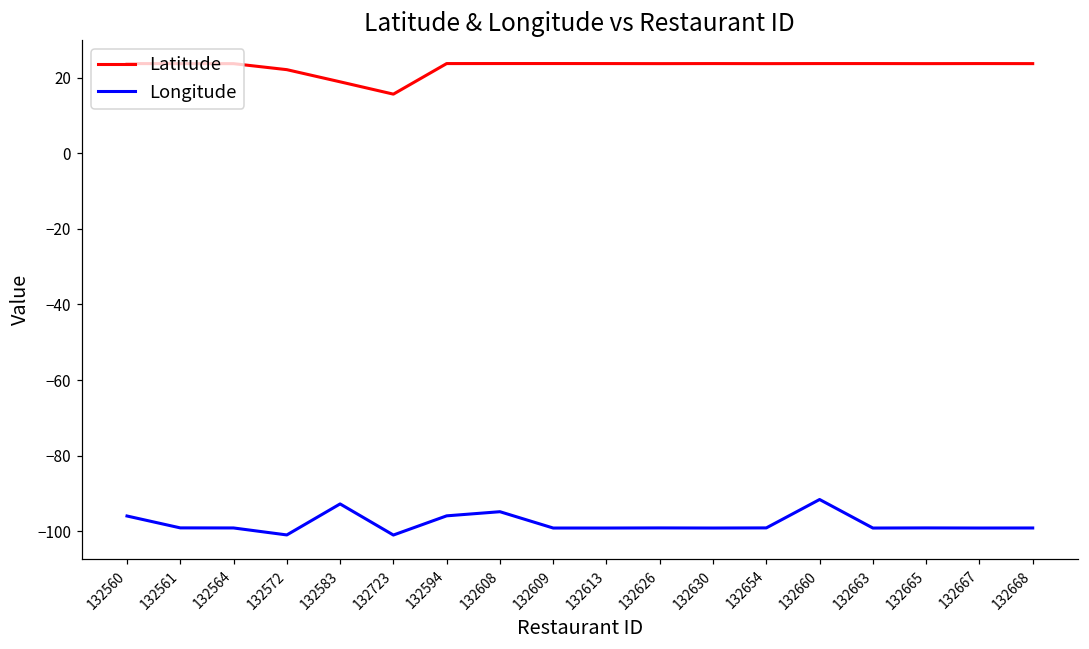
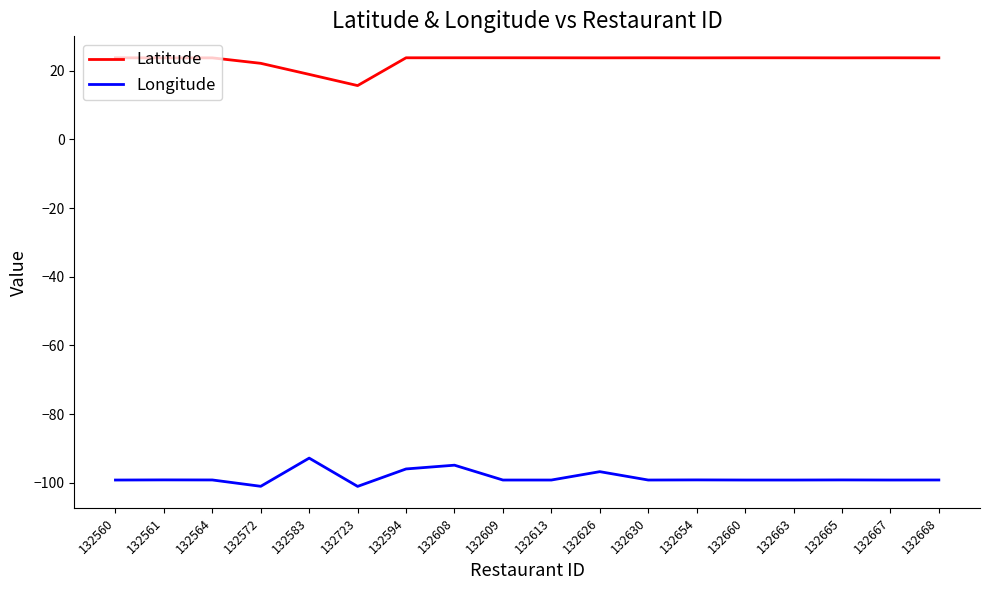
Longitude, 132560: -96 -> -99
Longitude, 132626: -99 -> -97
Longitude, 132660: -92 -> -99
